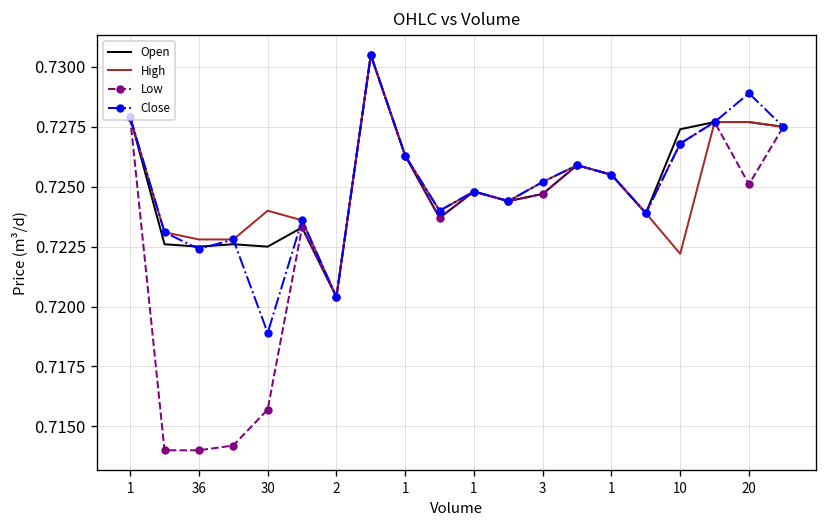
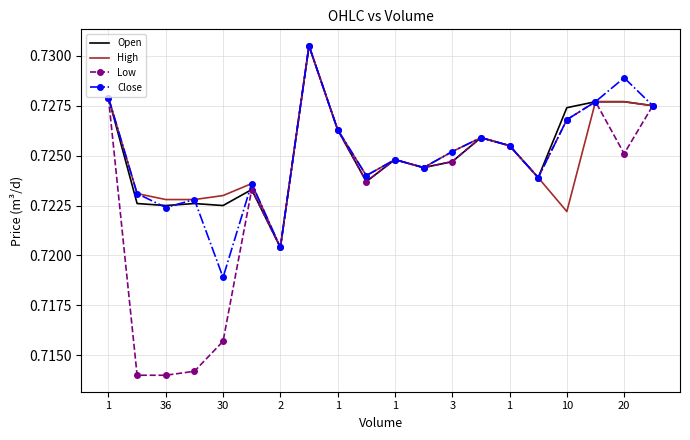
High, 30: 0.724 -> 0.723
